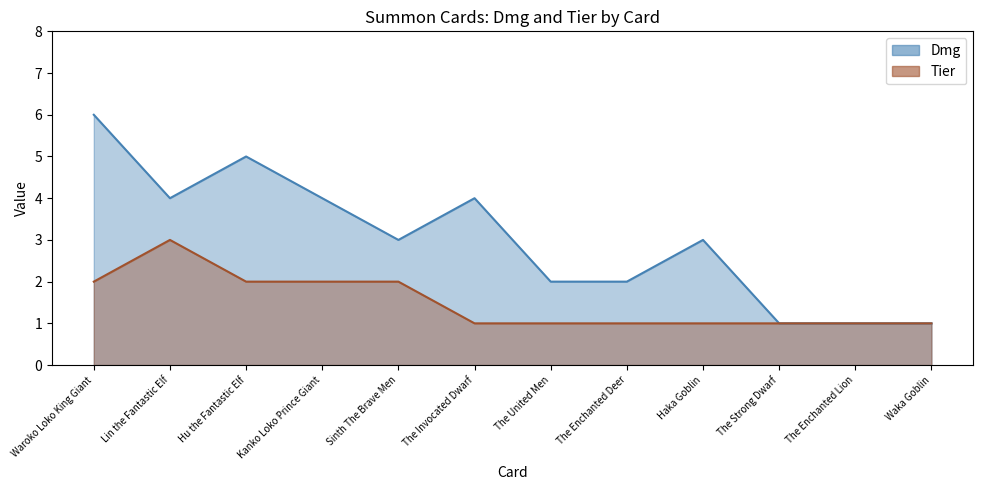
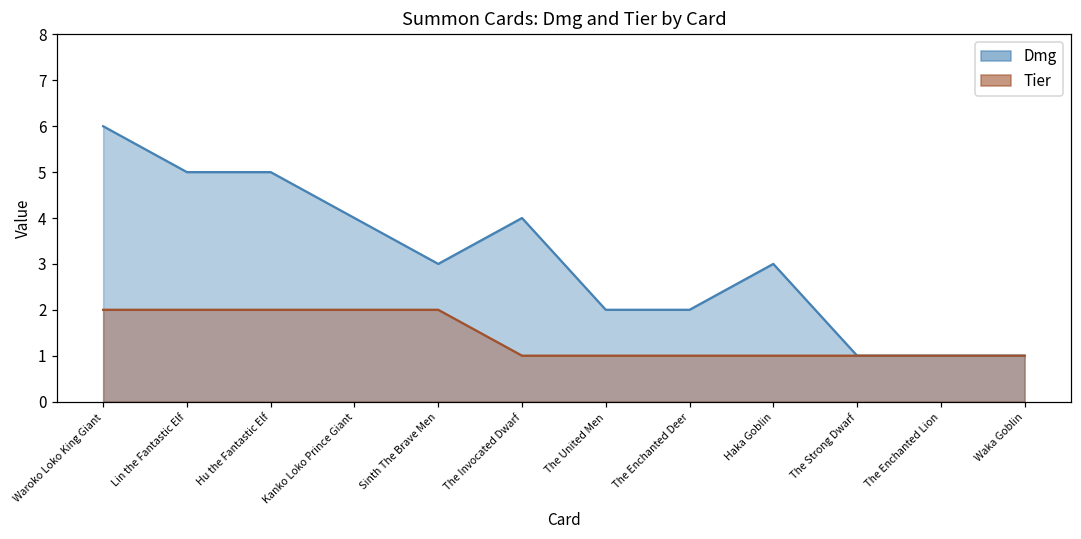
Dmg, Lin the Fantastic Elf: 4 -> 5
Tier, Lin the Fantastic Elf: 3 -> 2
